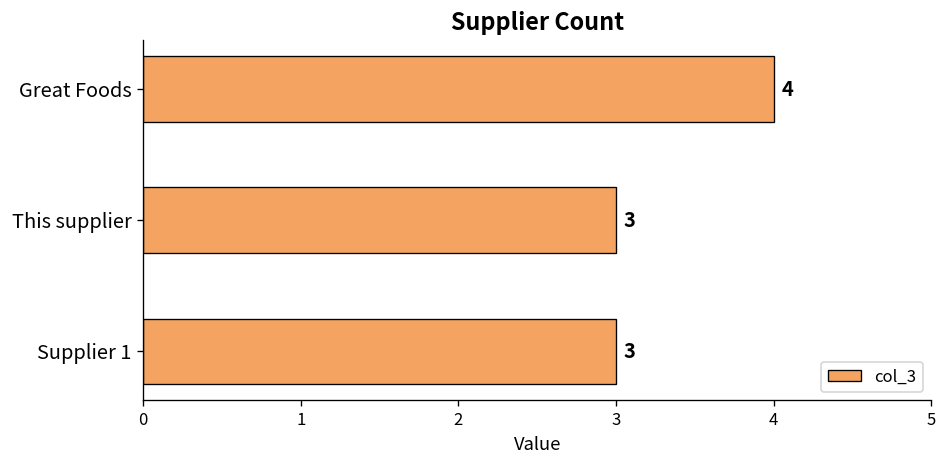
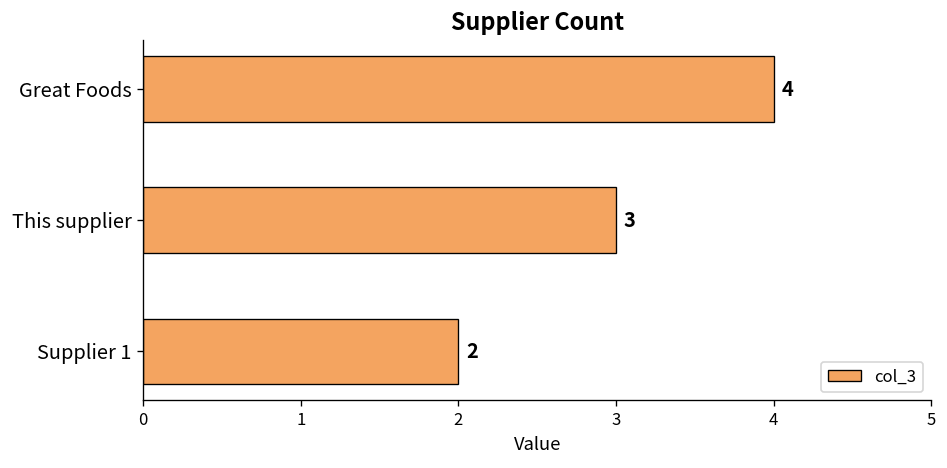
Supplier 1: 3 -> 2
